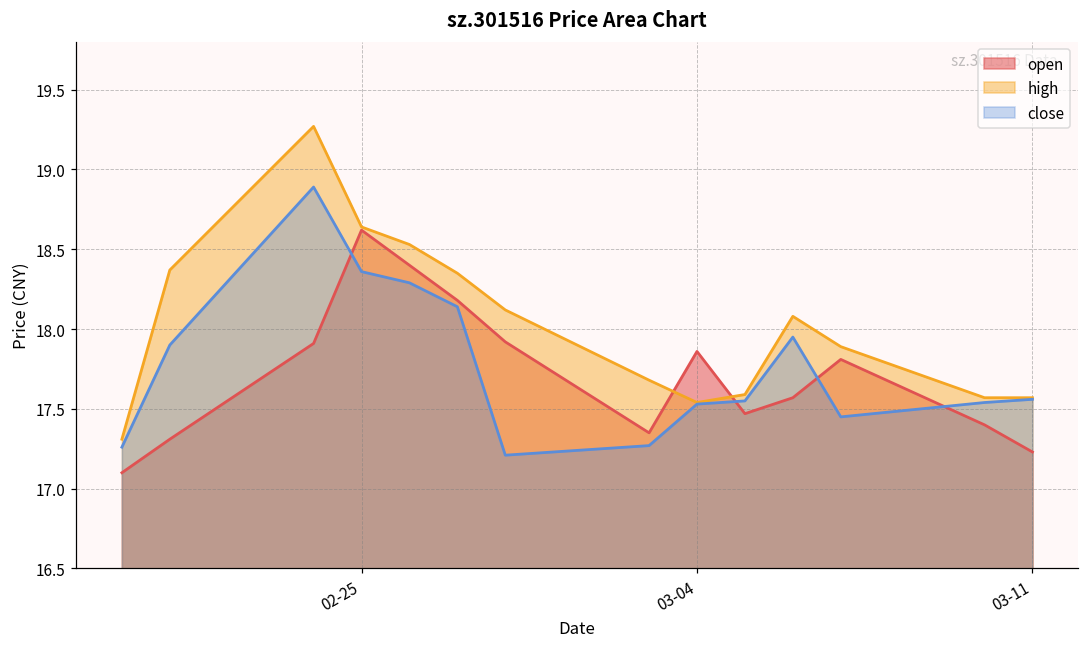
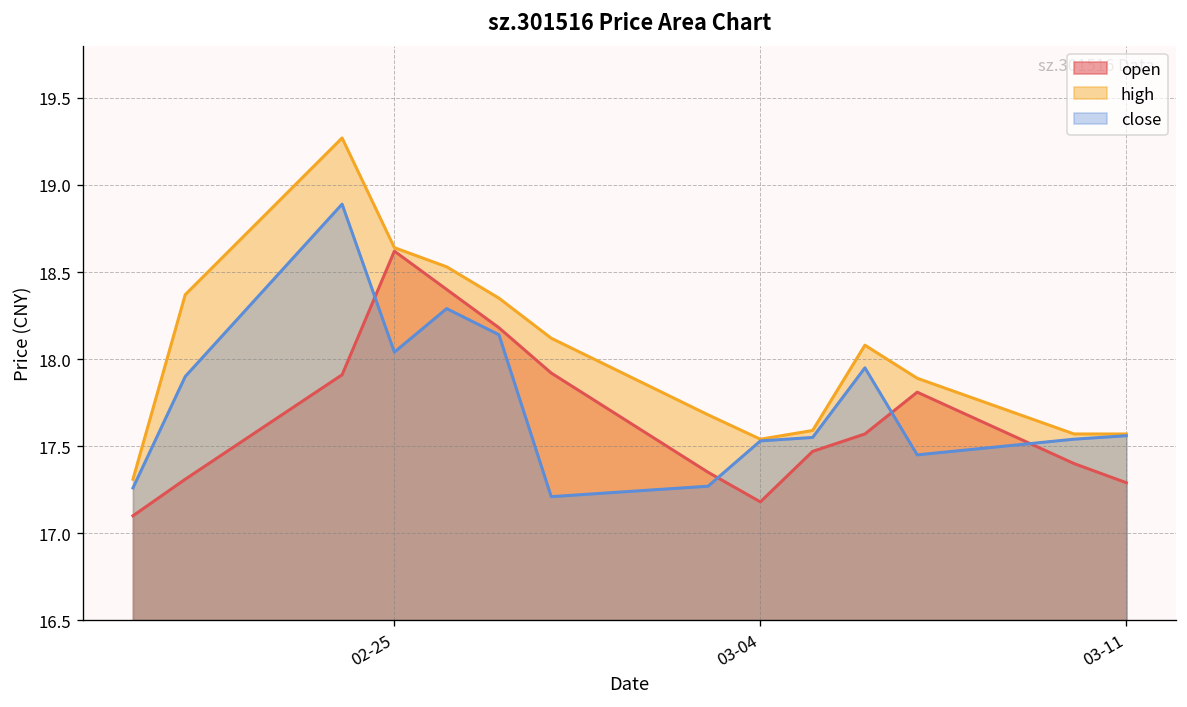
close, 02-25: 18.36 -> 18.04
open, 03-04: 17.86 -> 17.18
open, 03-11: 17.23 -> 17.29
